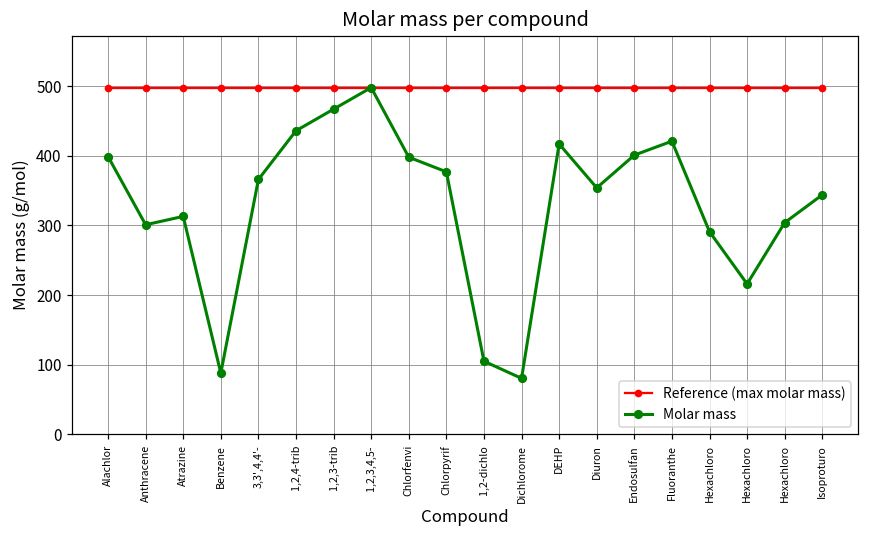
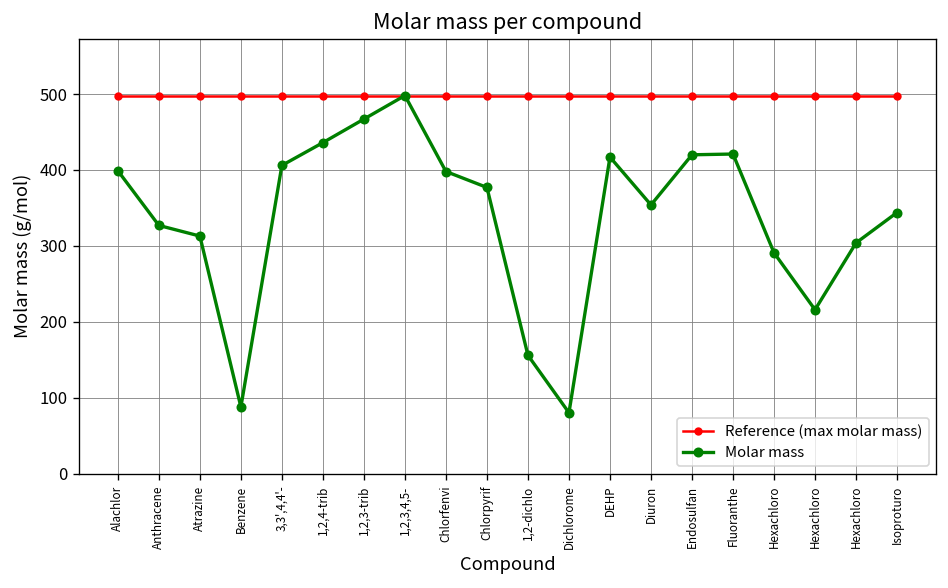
Molar mass, Anthracene: 300 -> 330
Molar mass, 3,3',4,4'-: 370 -> 410
Molar mass, 1,2-dichlo: 110 -> 160
Molar mass, Endosulfan: 400 -> 420
